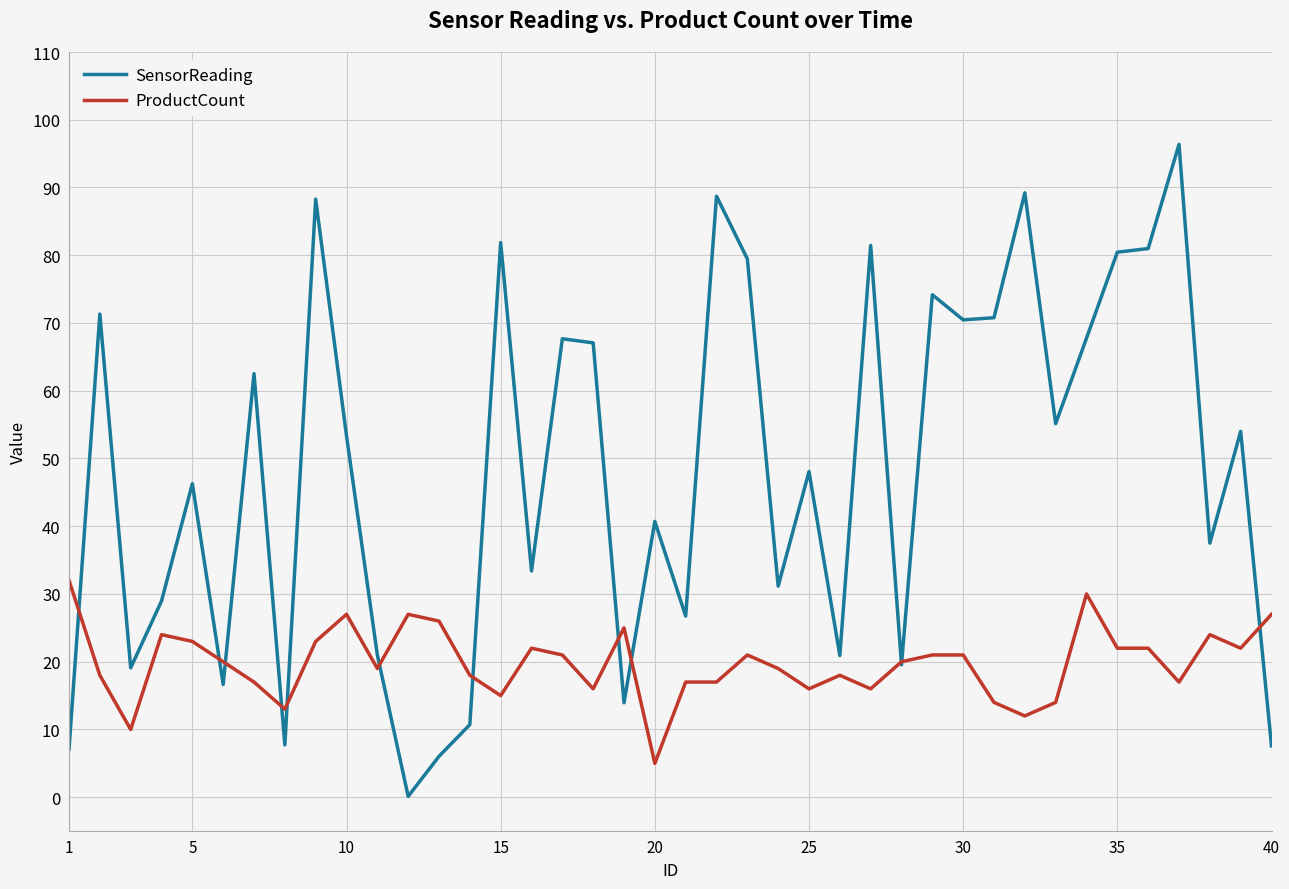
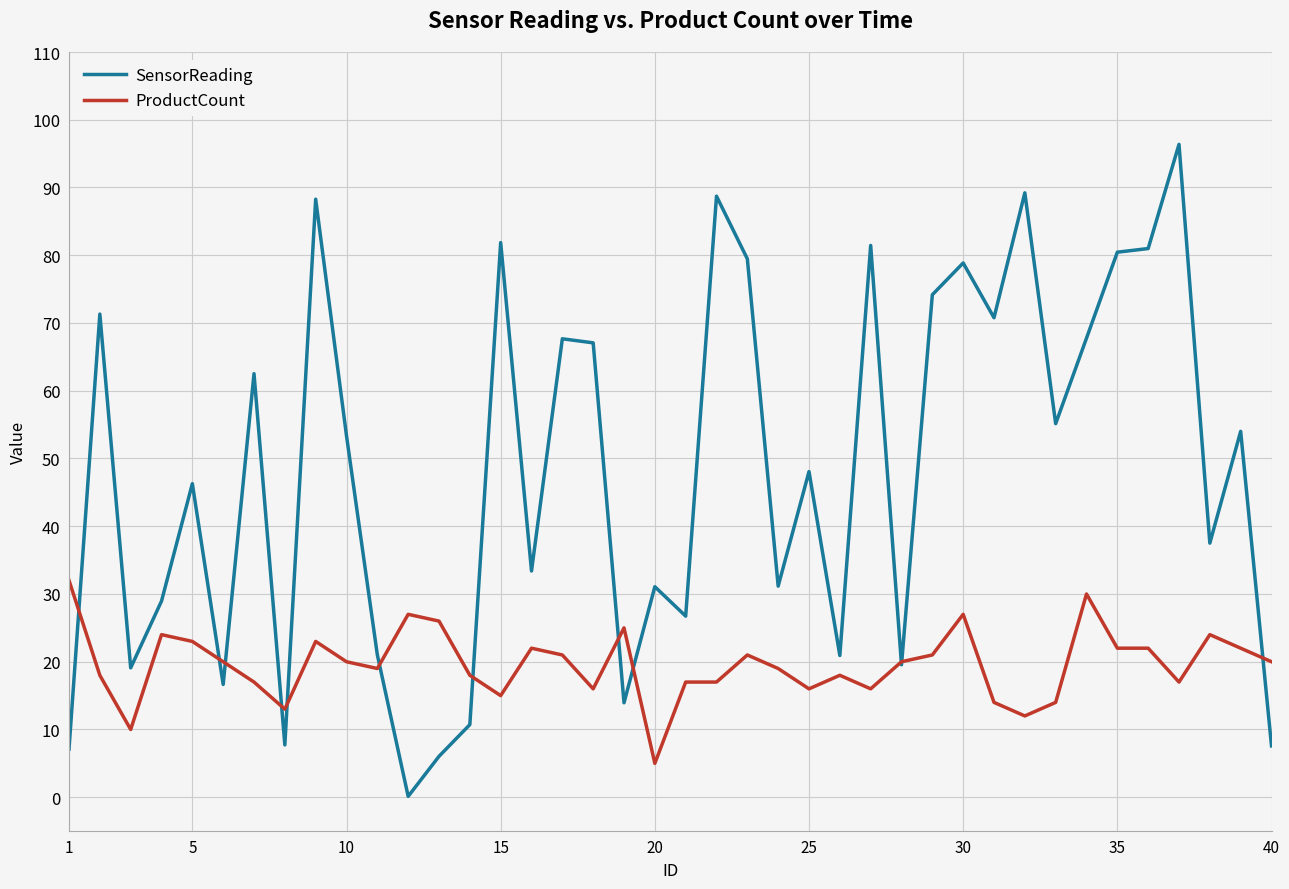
ProductCount, 10: 27 -> 20
SensorReading, 20: 41 -> 31
SensorReading, 30: 70 -> 79
ProductCount, 30: 21 -> 27
ProductCount, 40: 27 -> 20
